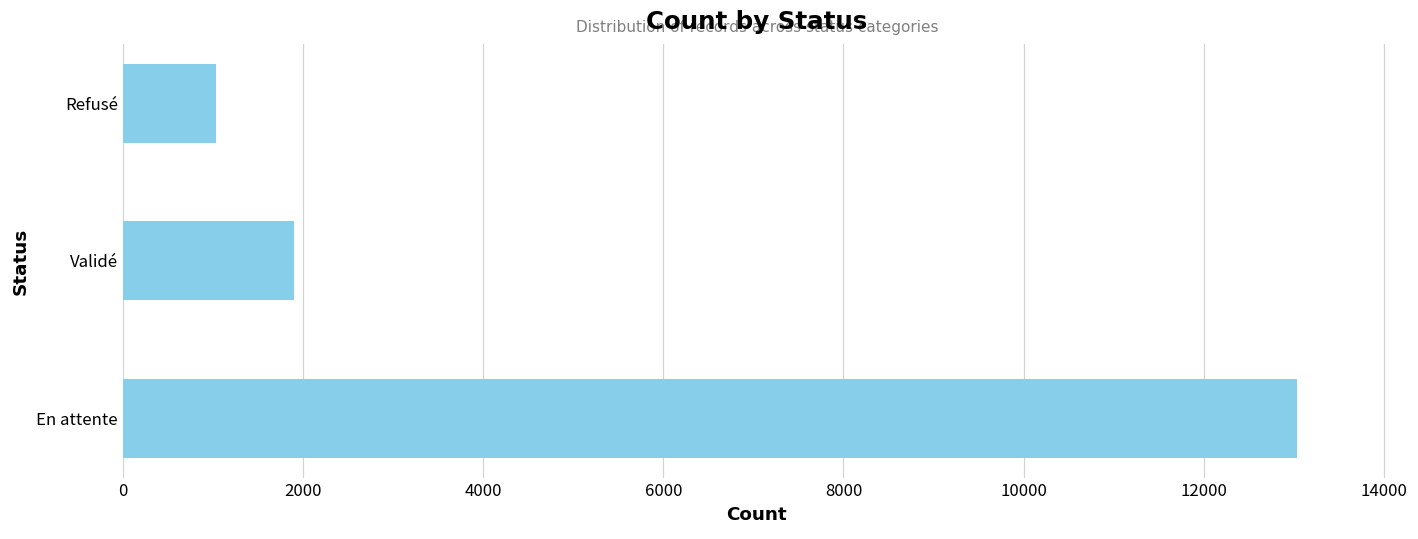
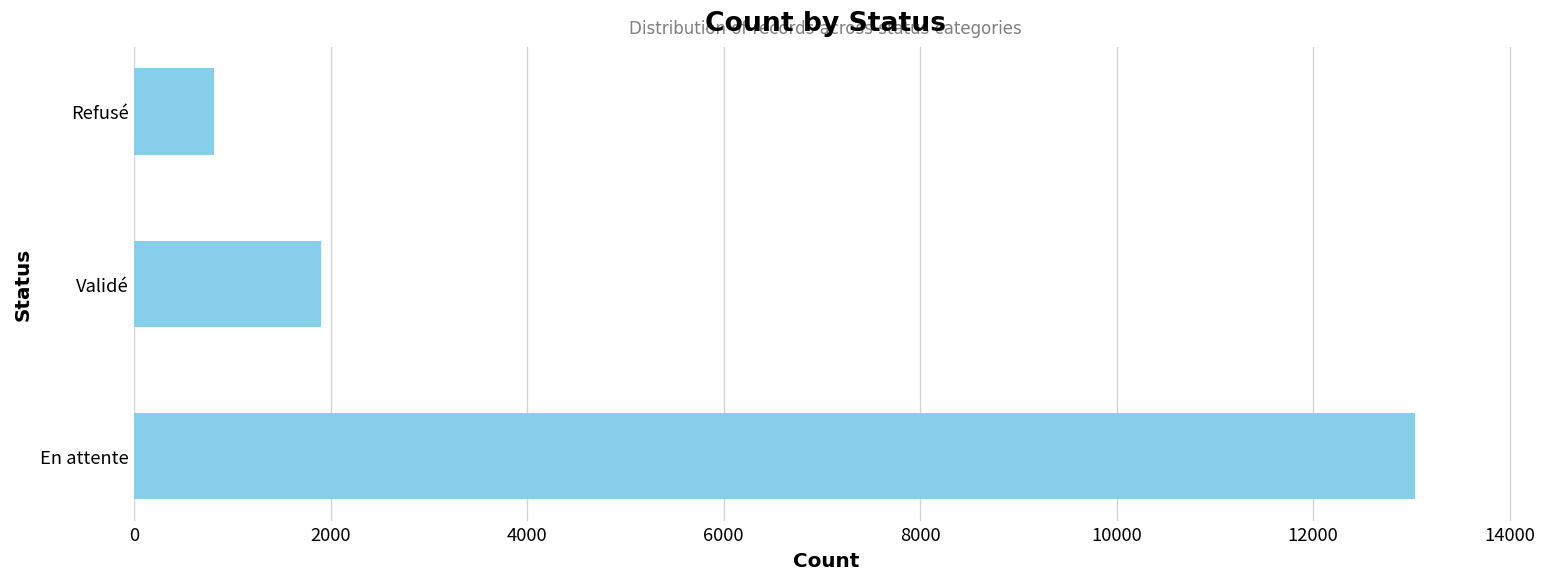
Refusé: 1000 -> 800
